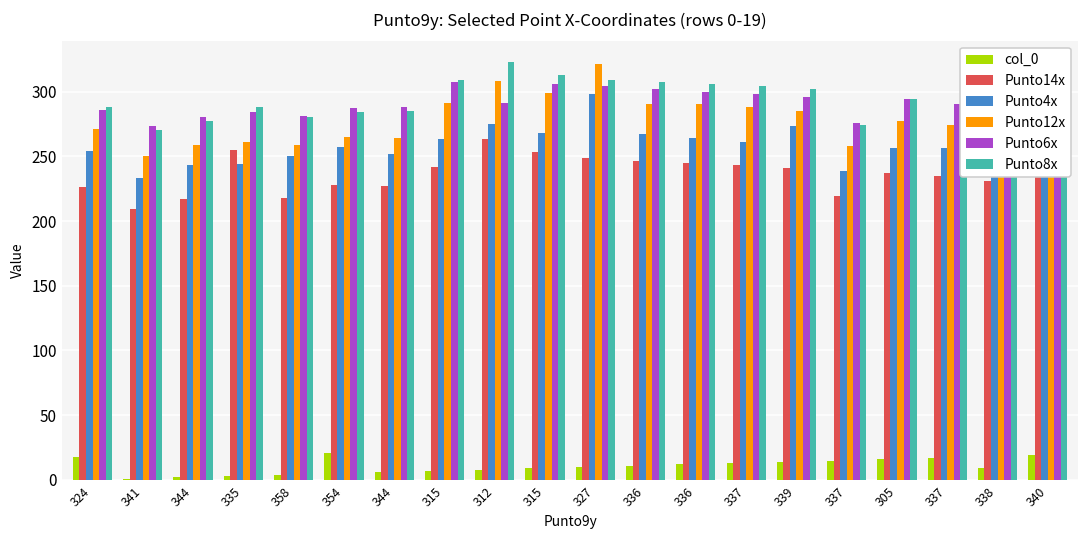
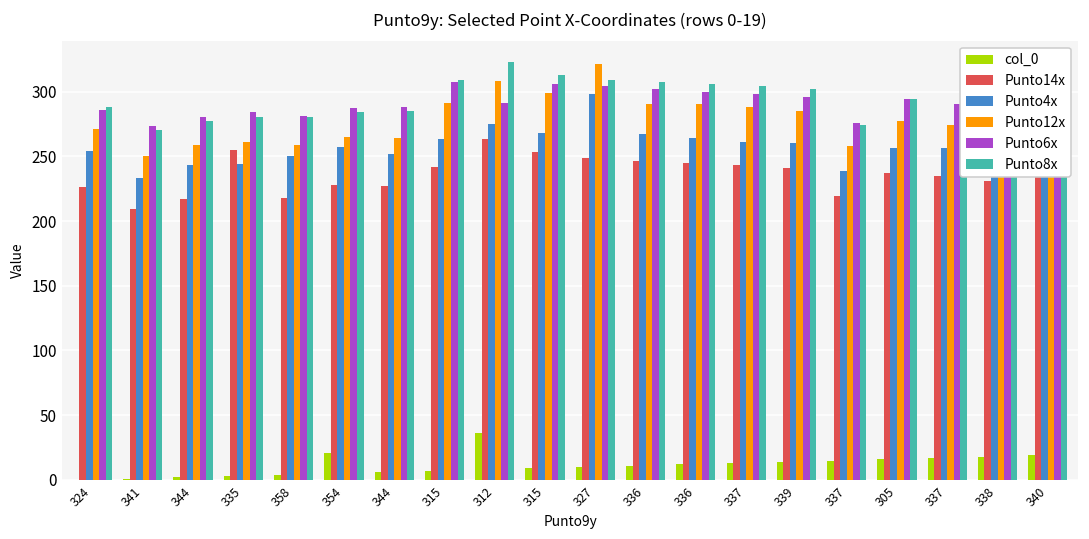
col_0, 324: 18 -> 0
Punto8x, 335: 288 -> 280
col_0, 312: 8 -> 36
Punto4x, 339: 273 -> 260
col_0, 338: 9 -> 18
